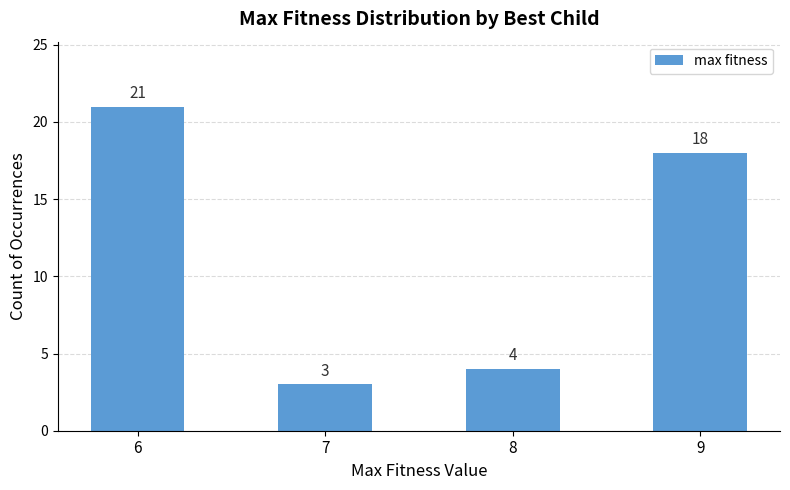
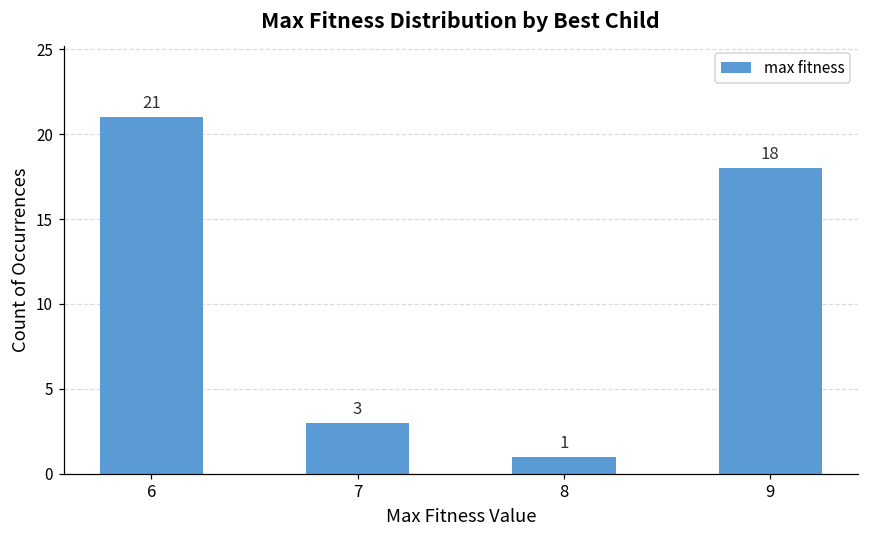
8: 4 -> 1
